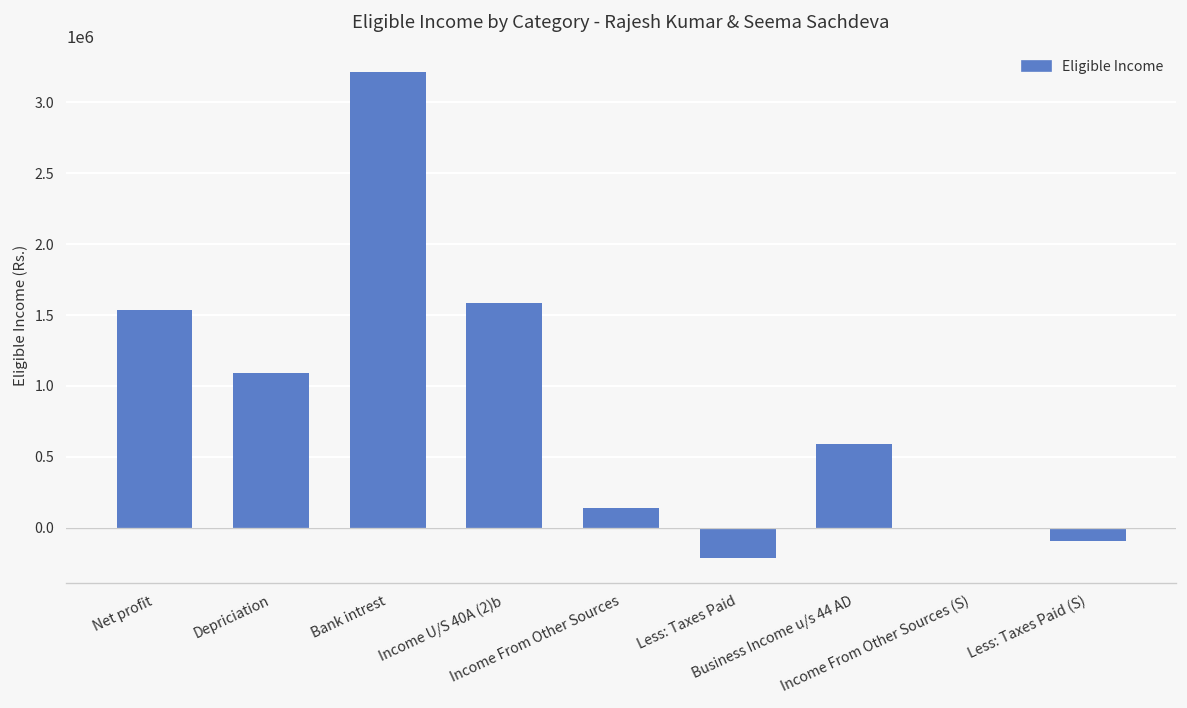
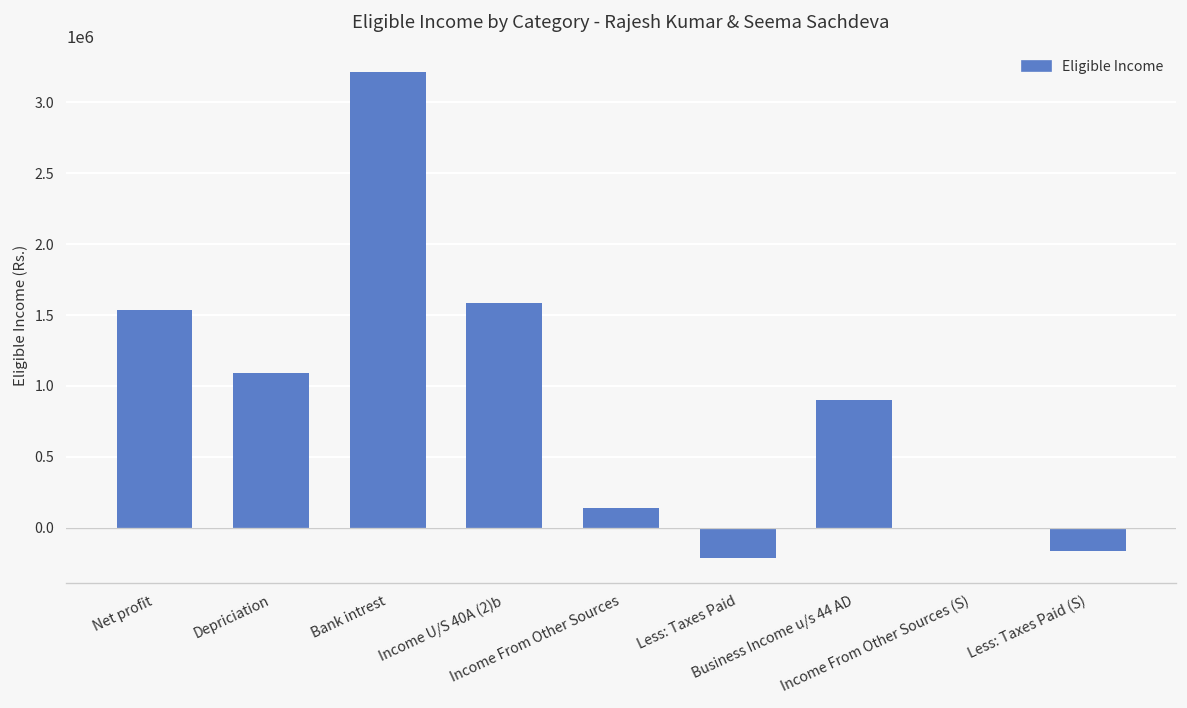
Business Income u/s 44 AD: 590000 -> 900000
Less: Taxes Paid (S): -90000 -> -170000
